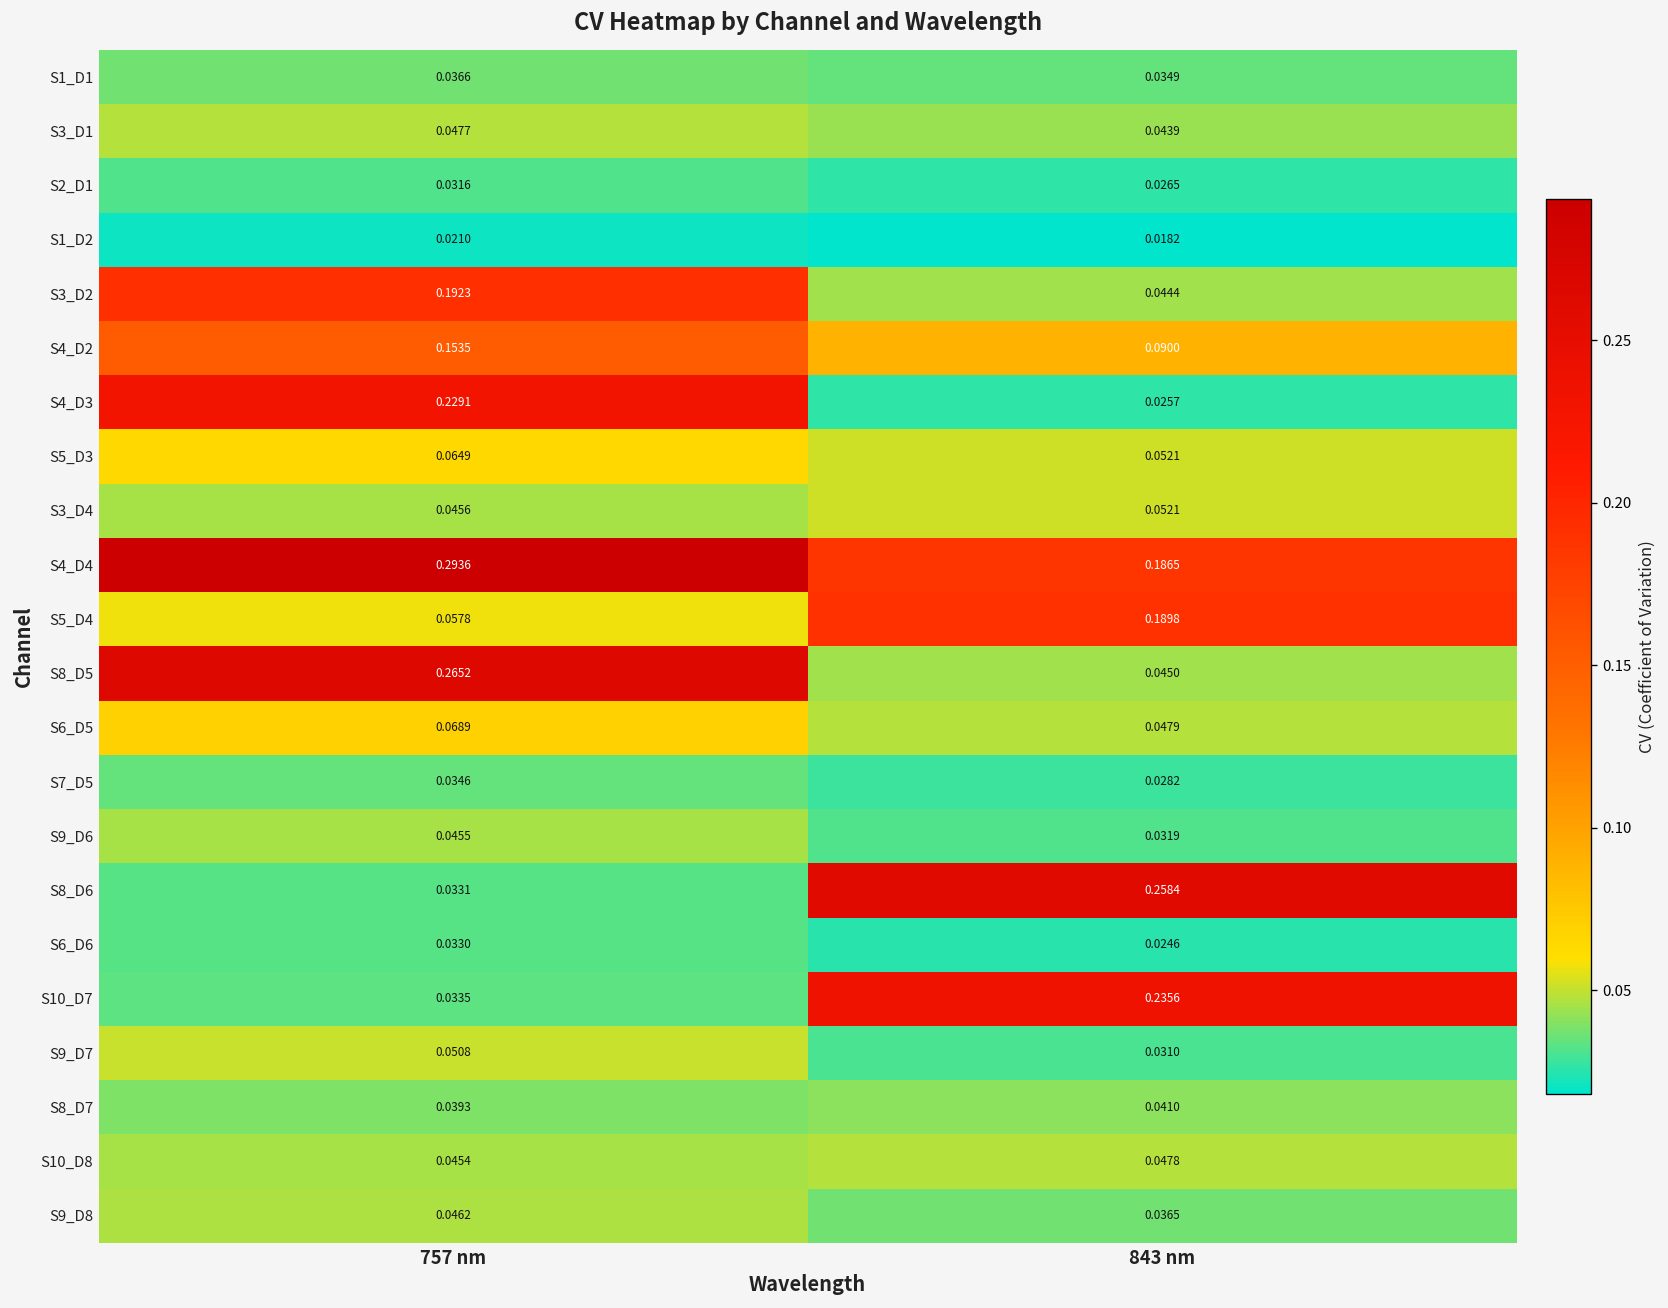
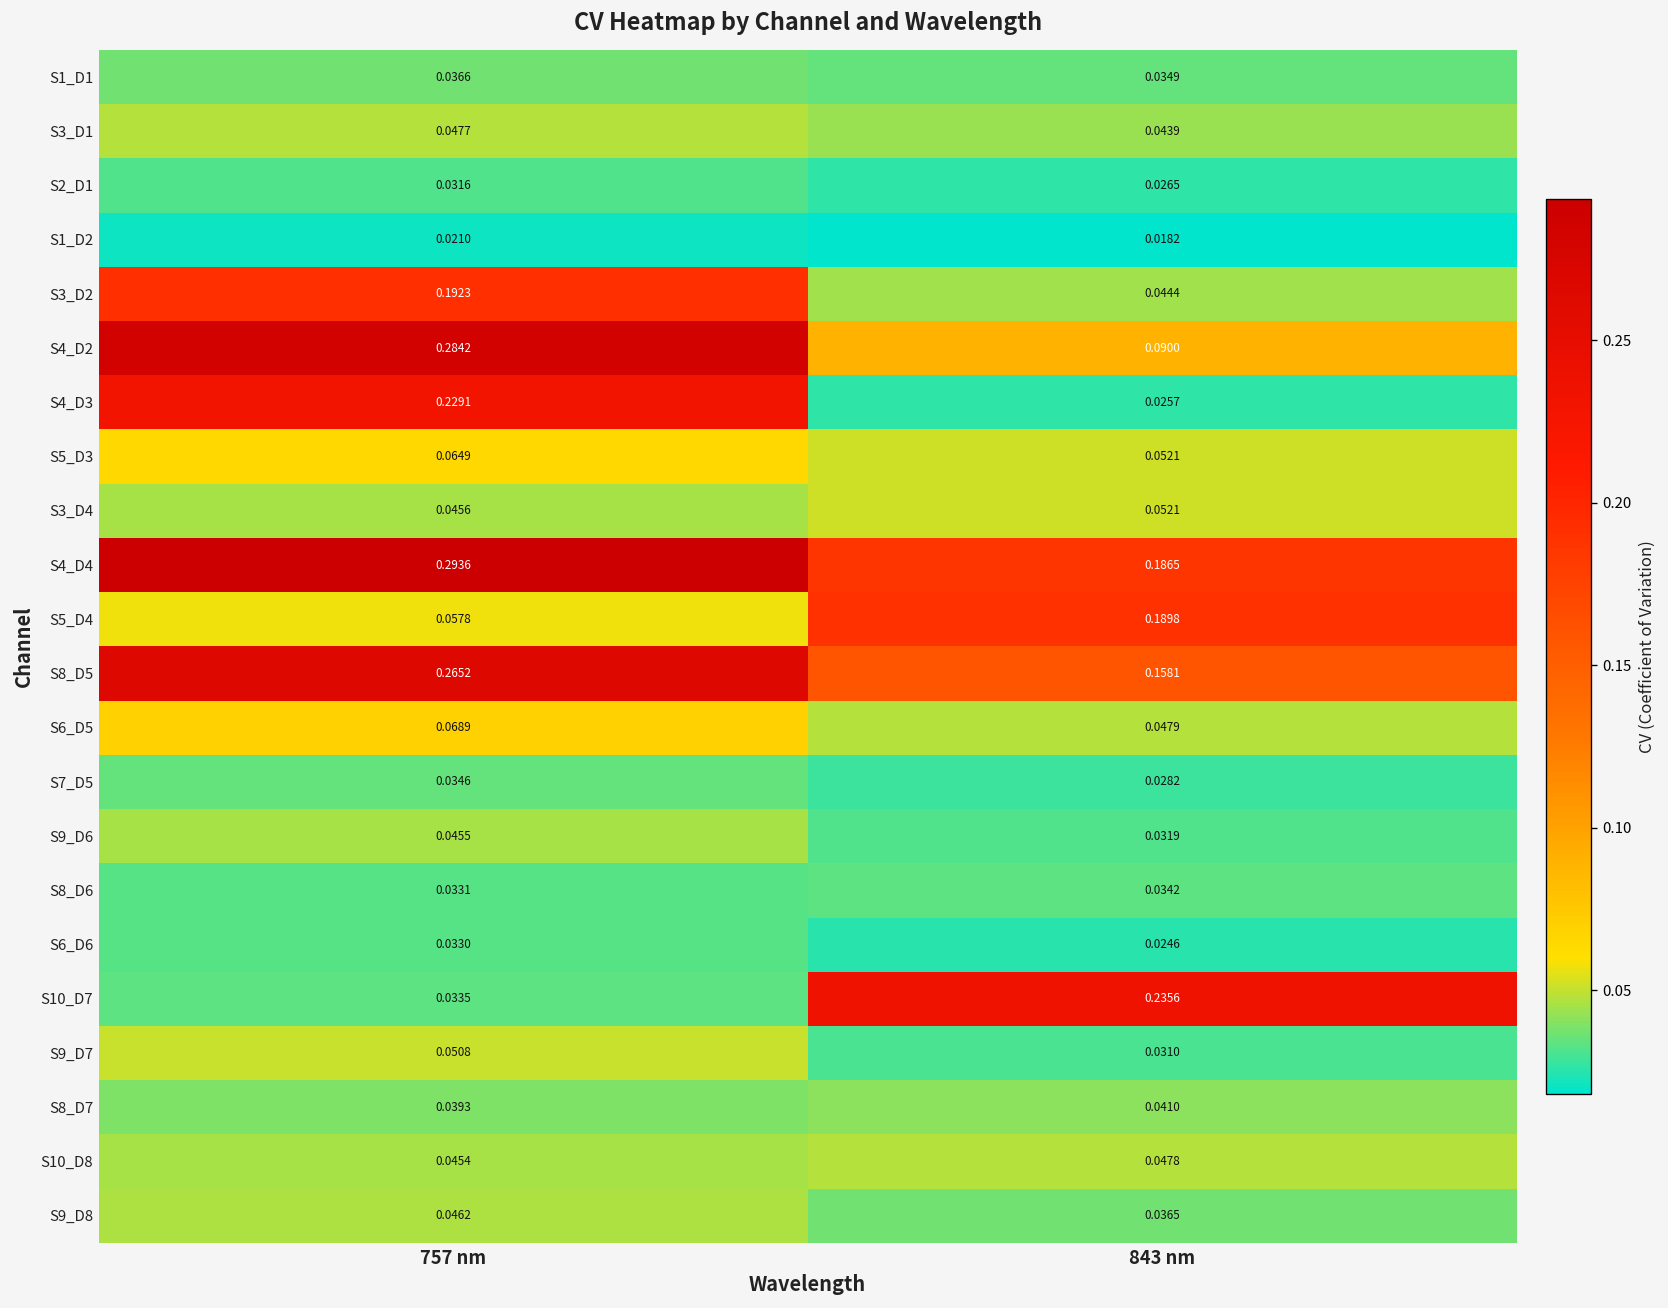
S4_D2, 757 nm: 0.1535 -> 0.2842
S8_D5, 843 nm: 0.0450 -> 0.1581
S8_D6, 843 nm: 0.2584 -> 0.0342
